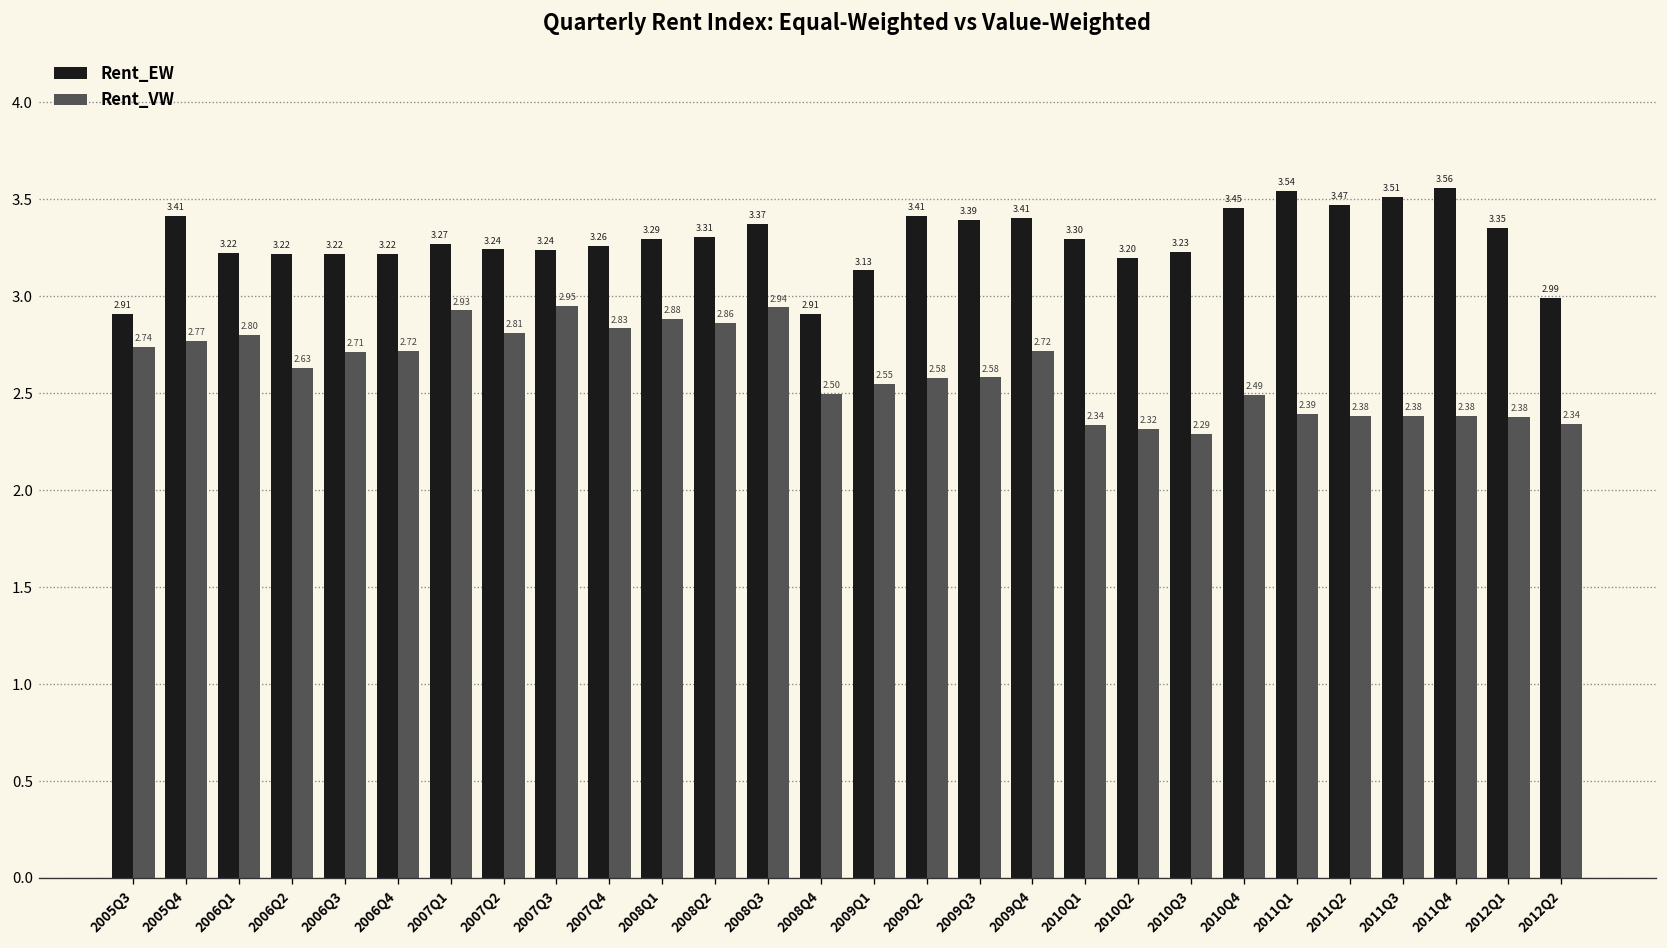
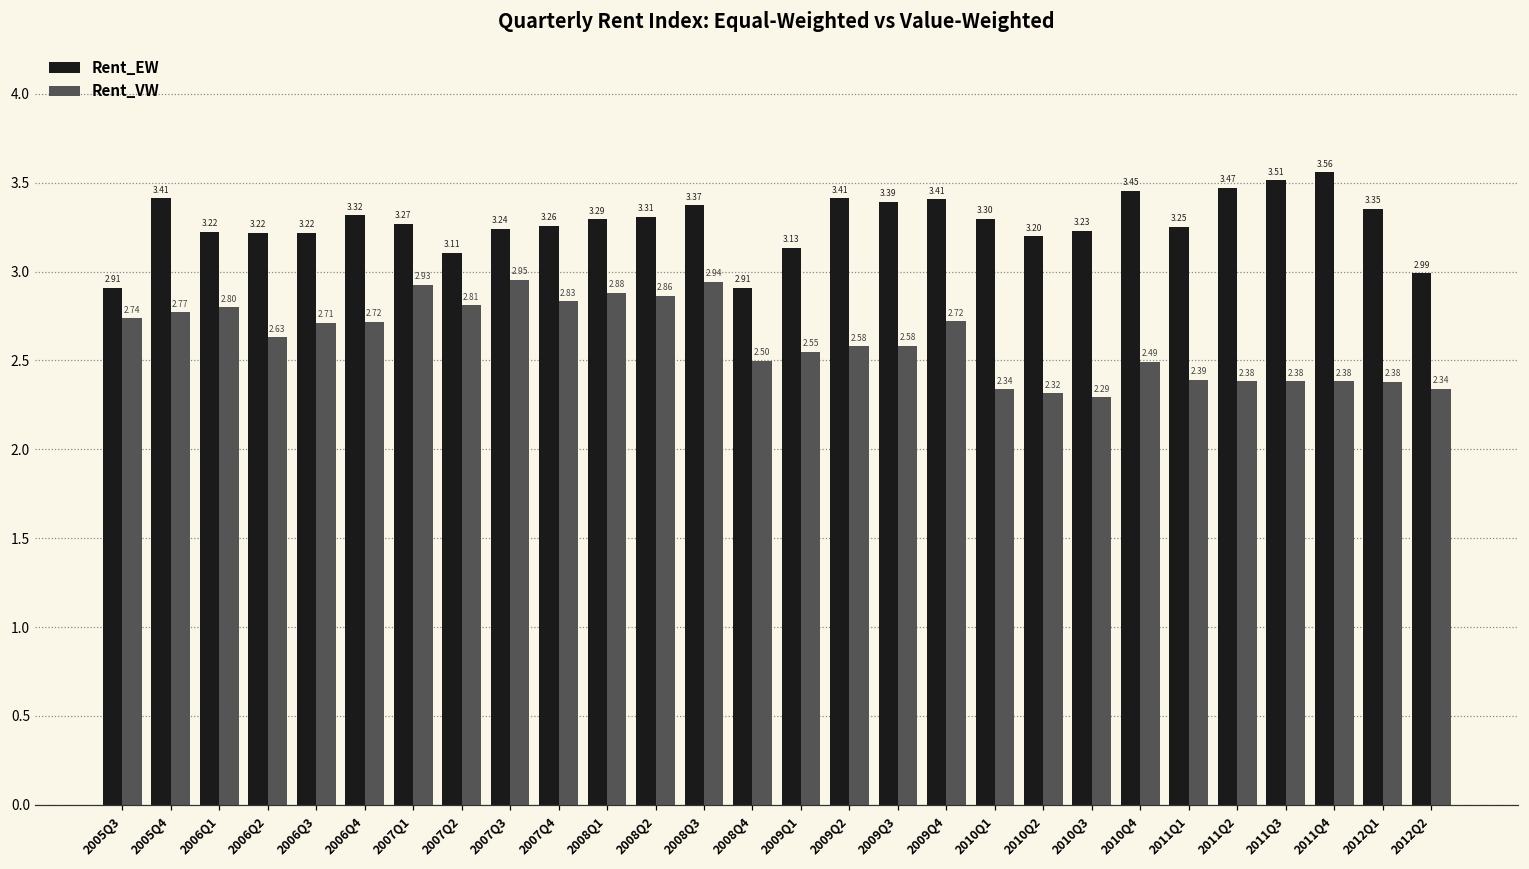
Rent_EW, 2006Q4: 3.22 -> 3.32
Rent_EW, 2007Q2: 3.24 -> 3.11
Rent_EW, 2011Q1: 3.54 -> 3.25
